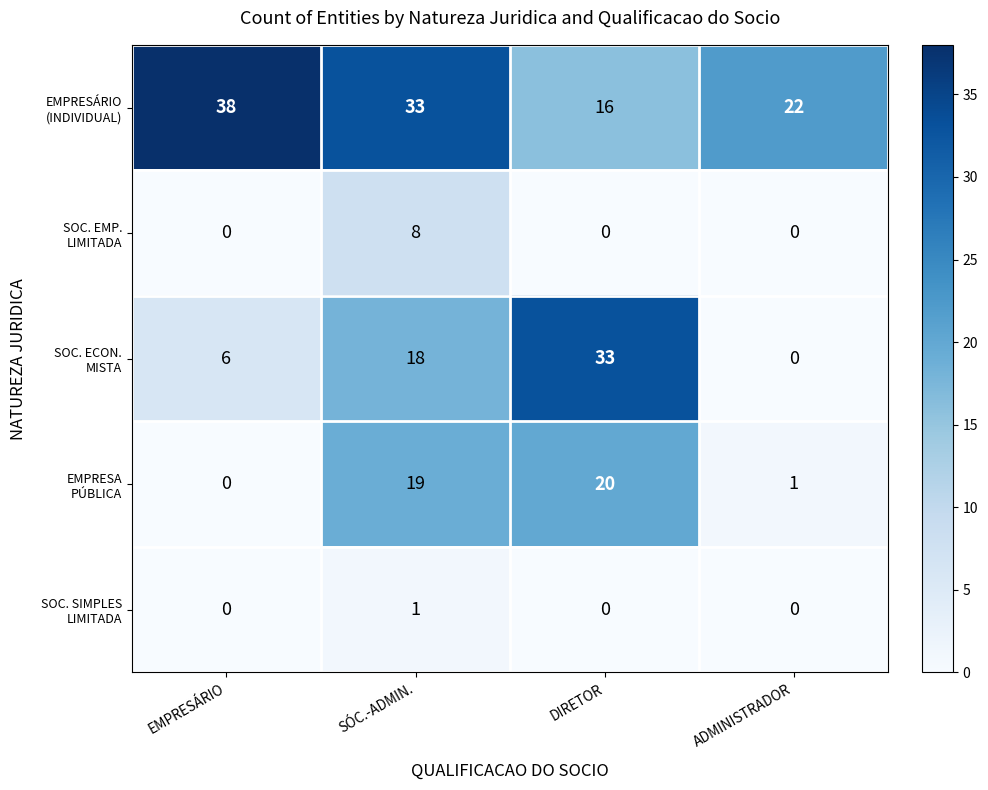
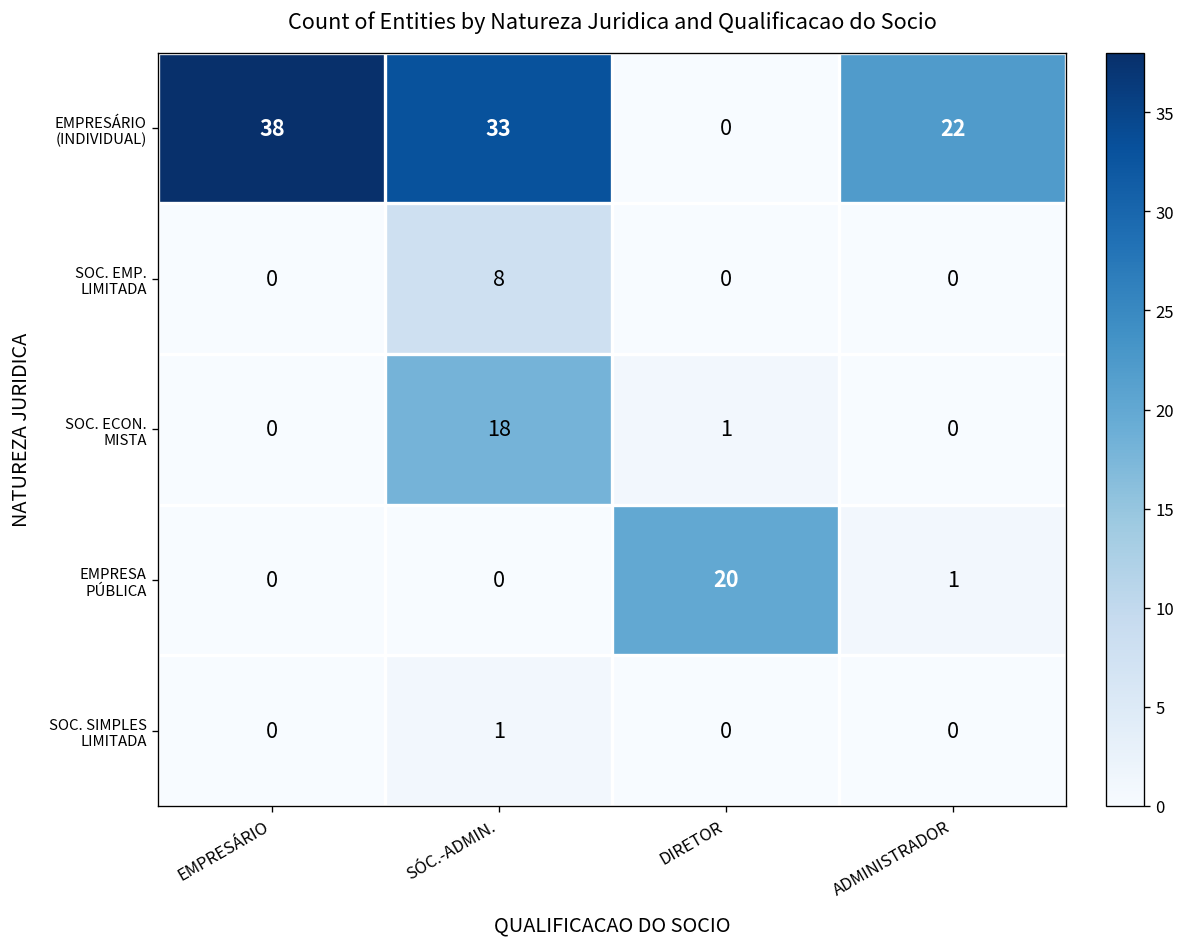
EMPRESÁRIO (INDIVIDUAL), DIRETOR: 16 -> 0
SOC. ECON. MISTA, EMPRESÁRIO: 6 -> 0
SOC. ECON. MISTA, DIRETOR: 33 -> 1
EMPRESA PÚBLICA, SÓC.-ADMIN.: 19 -> 0
